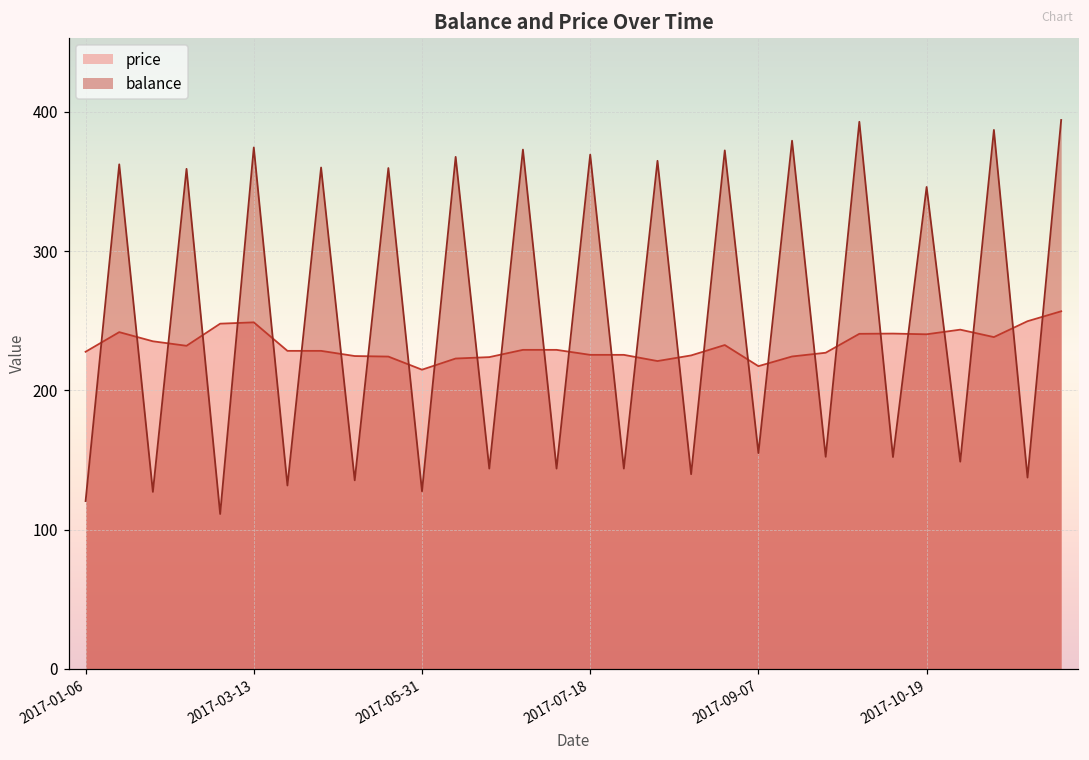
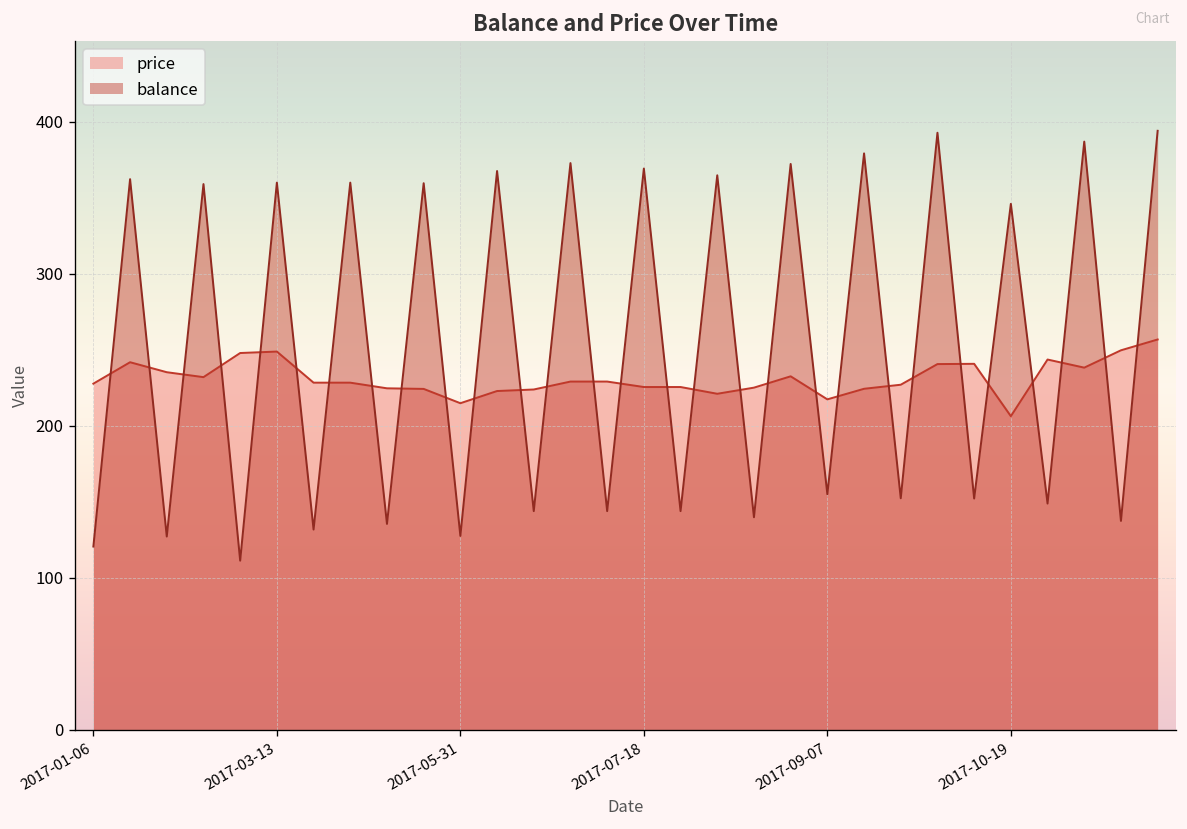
balance, 2017-03-13: 374 -> 360
price, 2017-10-19: 240 -> 206
